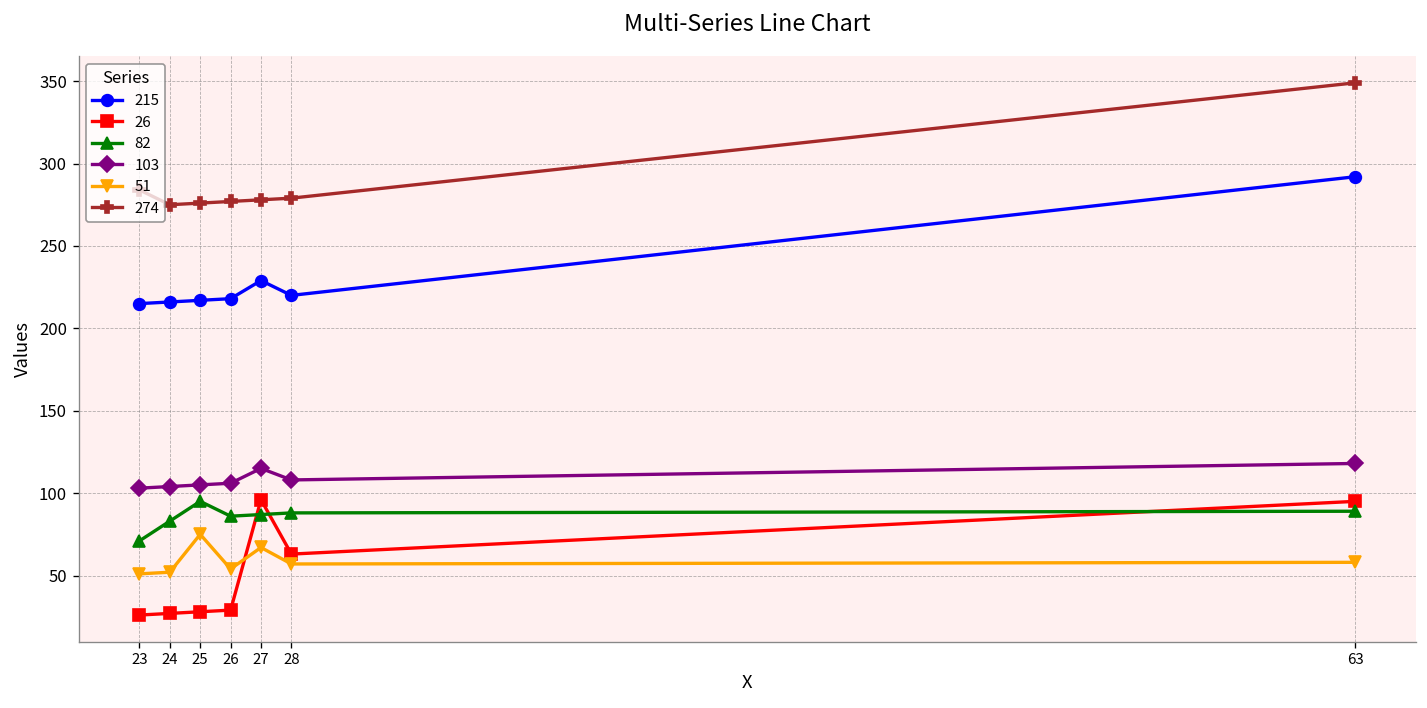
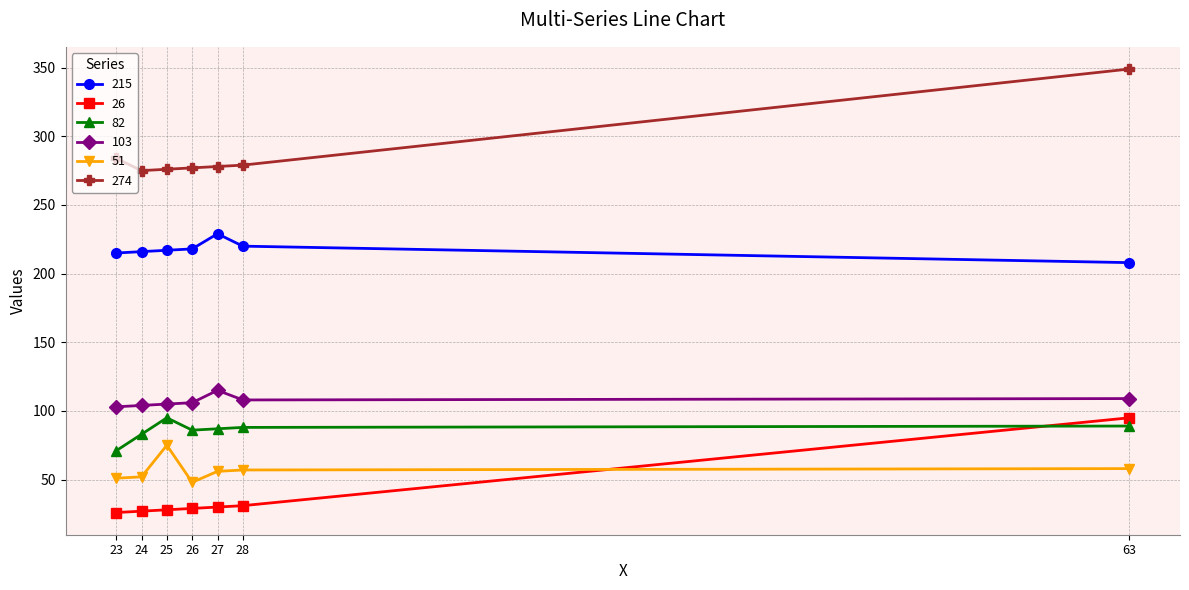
51, 26: 54 -> 48
26, 27: 96 -> 30
51, 27: 67 -> 56
26, 28: 63 -> 31
215, 63: 292 -> 208
103, 63: 118 -> 109
